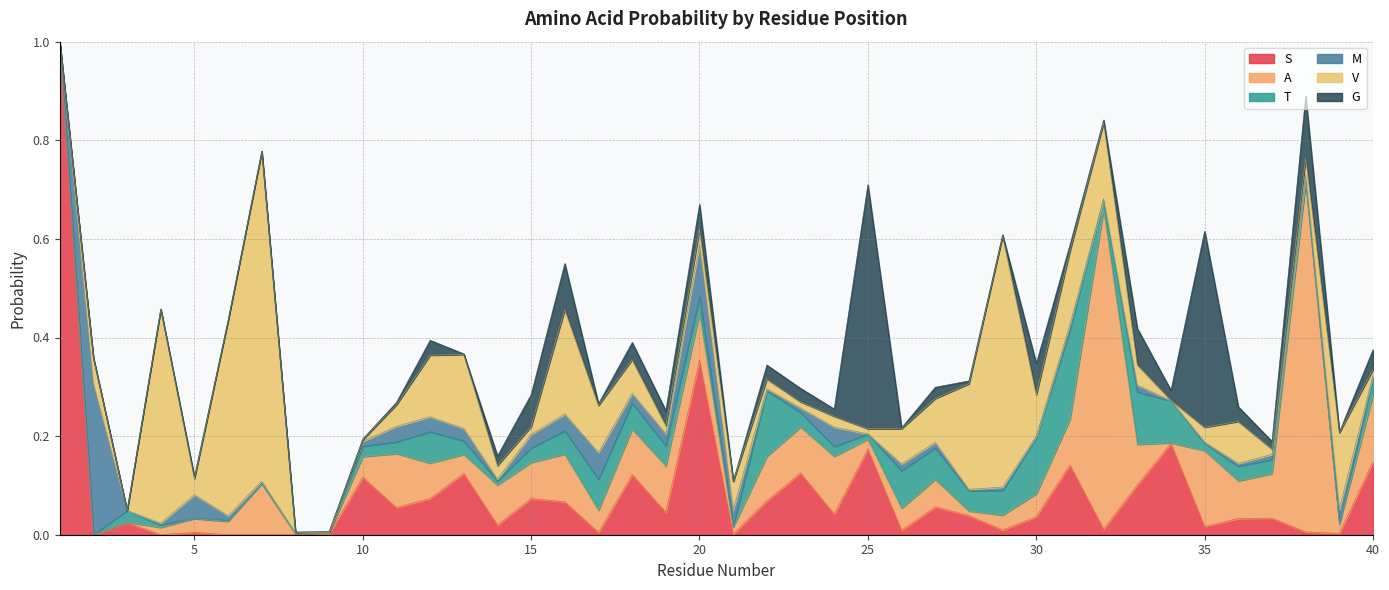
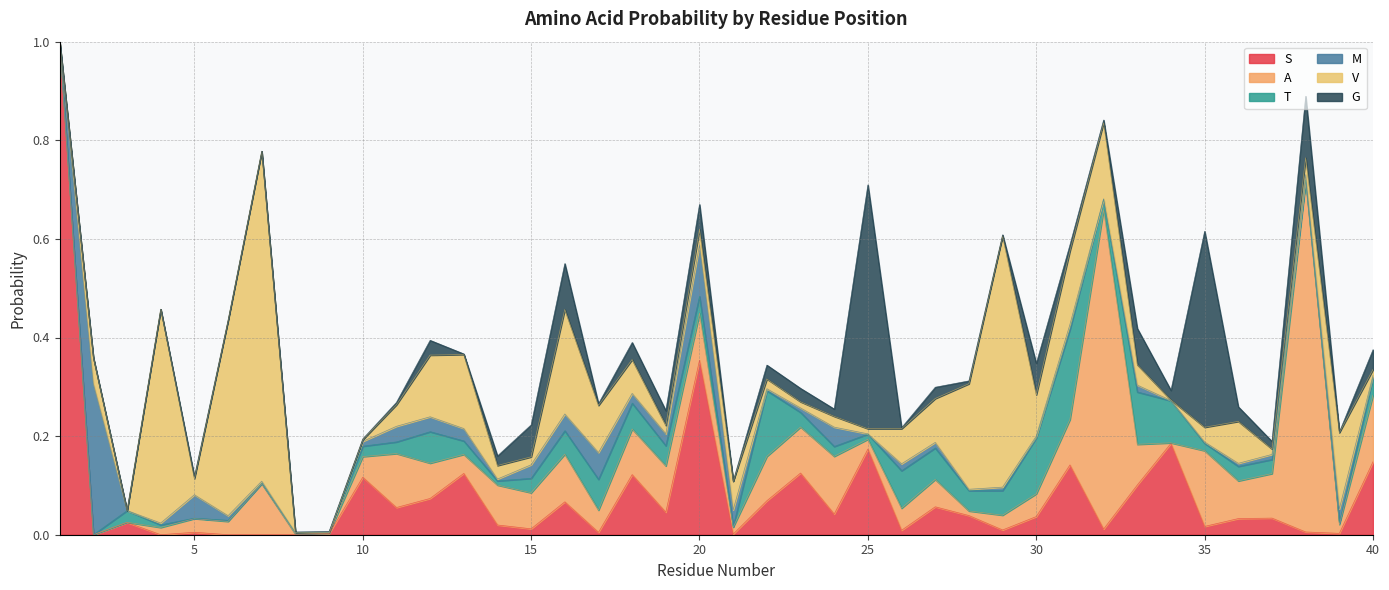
S, 15: 0.07 -> 0.01
